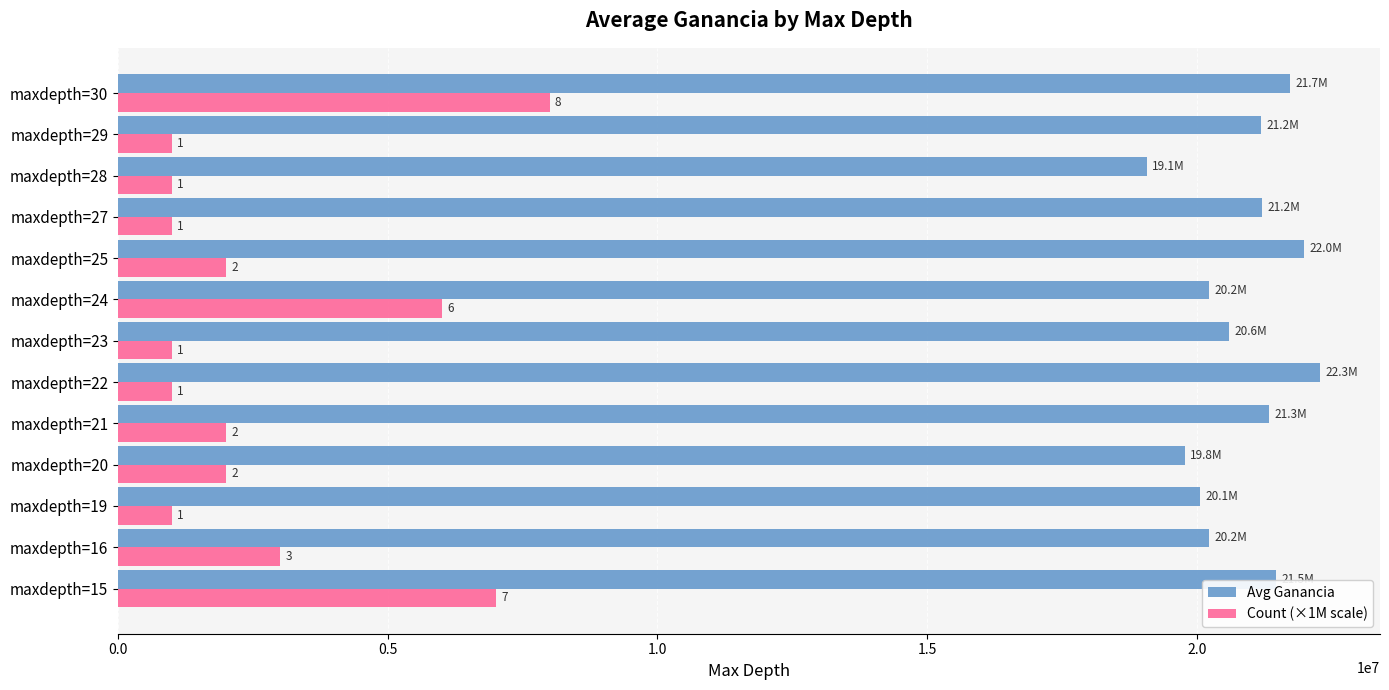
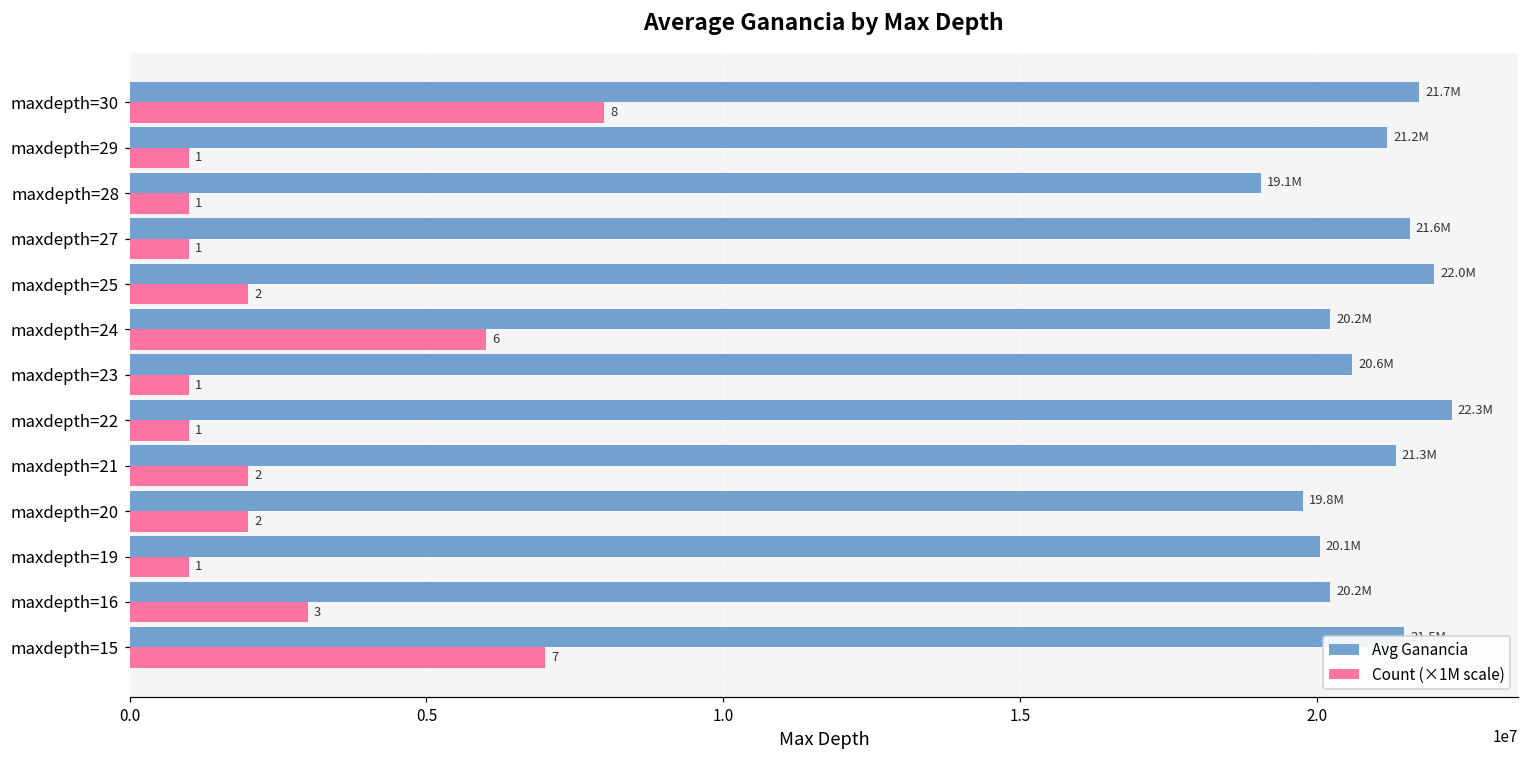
Avg Ganancia, maxdepth=27: 21.2M -> 21.6M
